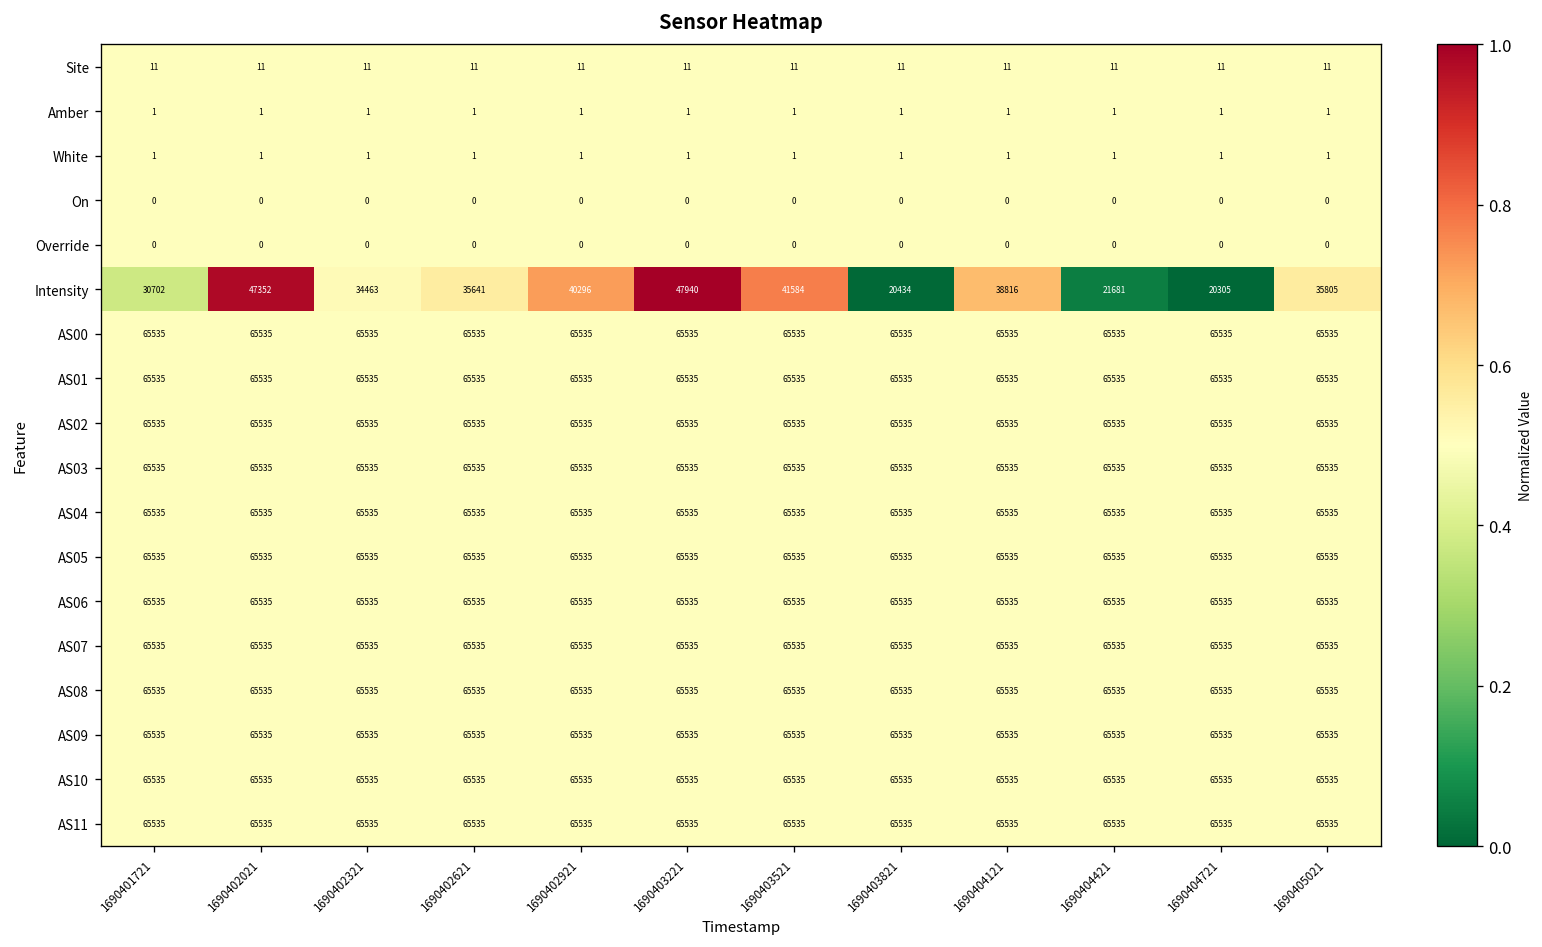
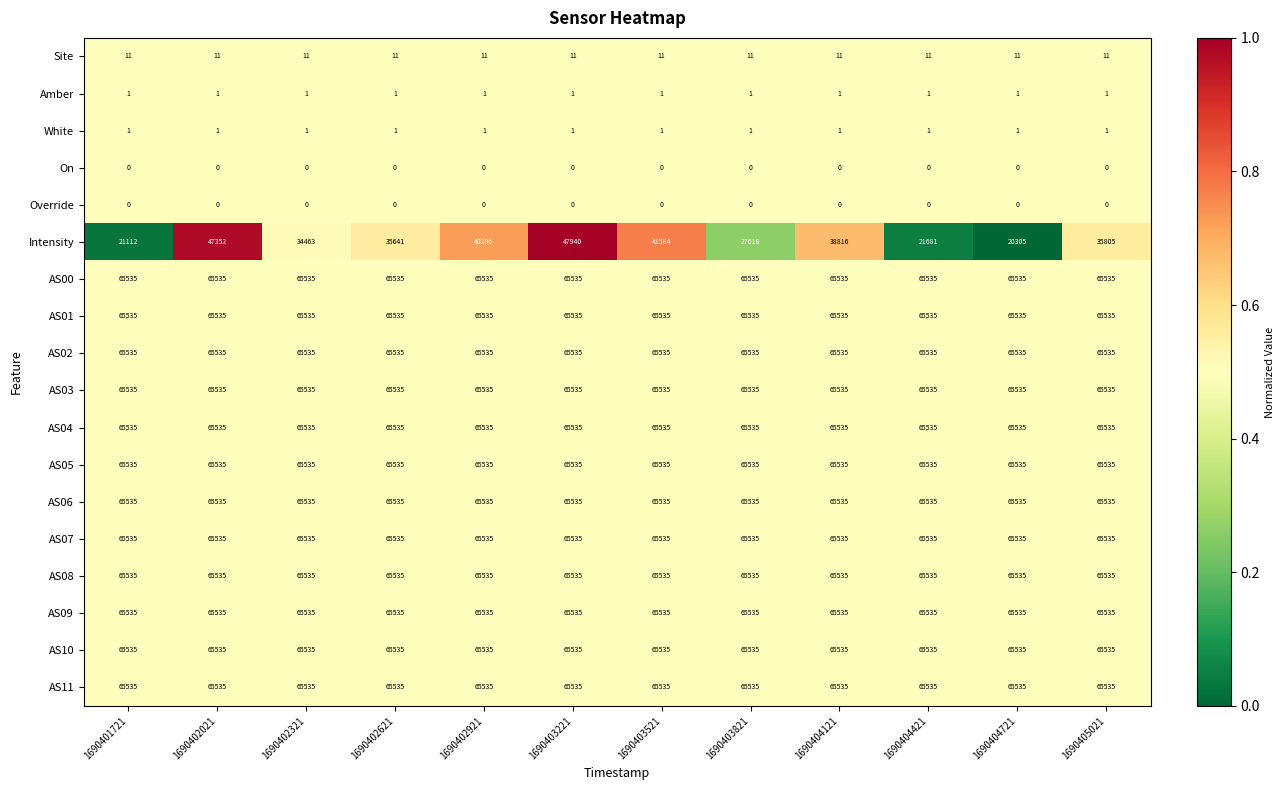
Intensity, 1690401721: 30702 -> 21112
Intensity, 1690403821: 20434 -> 27618
